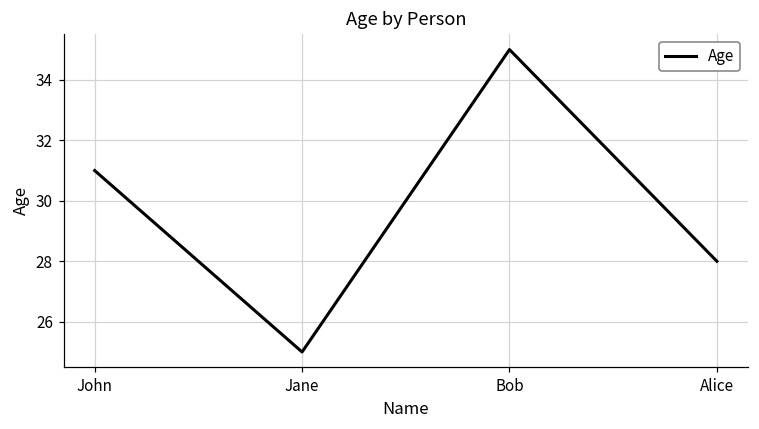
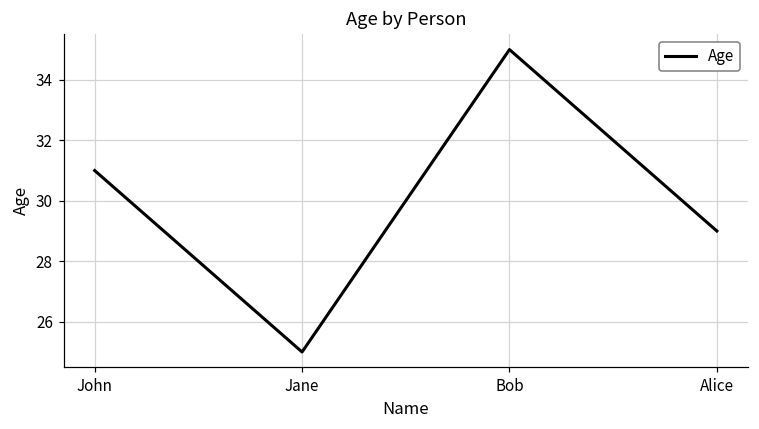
Alice: 28 -> 29
